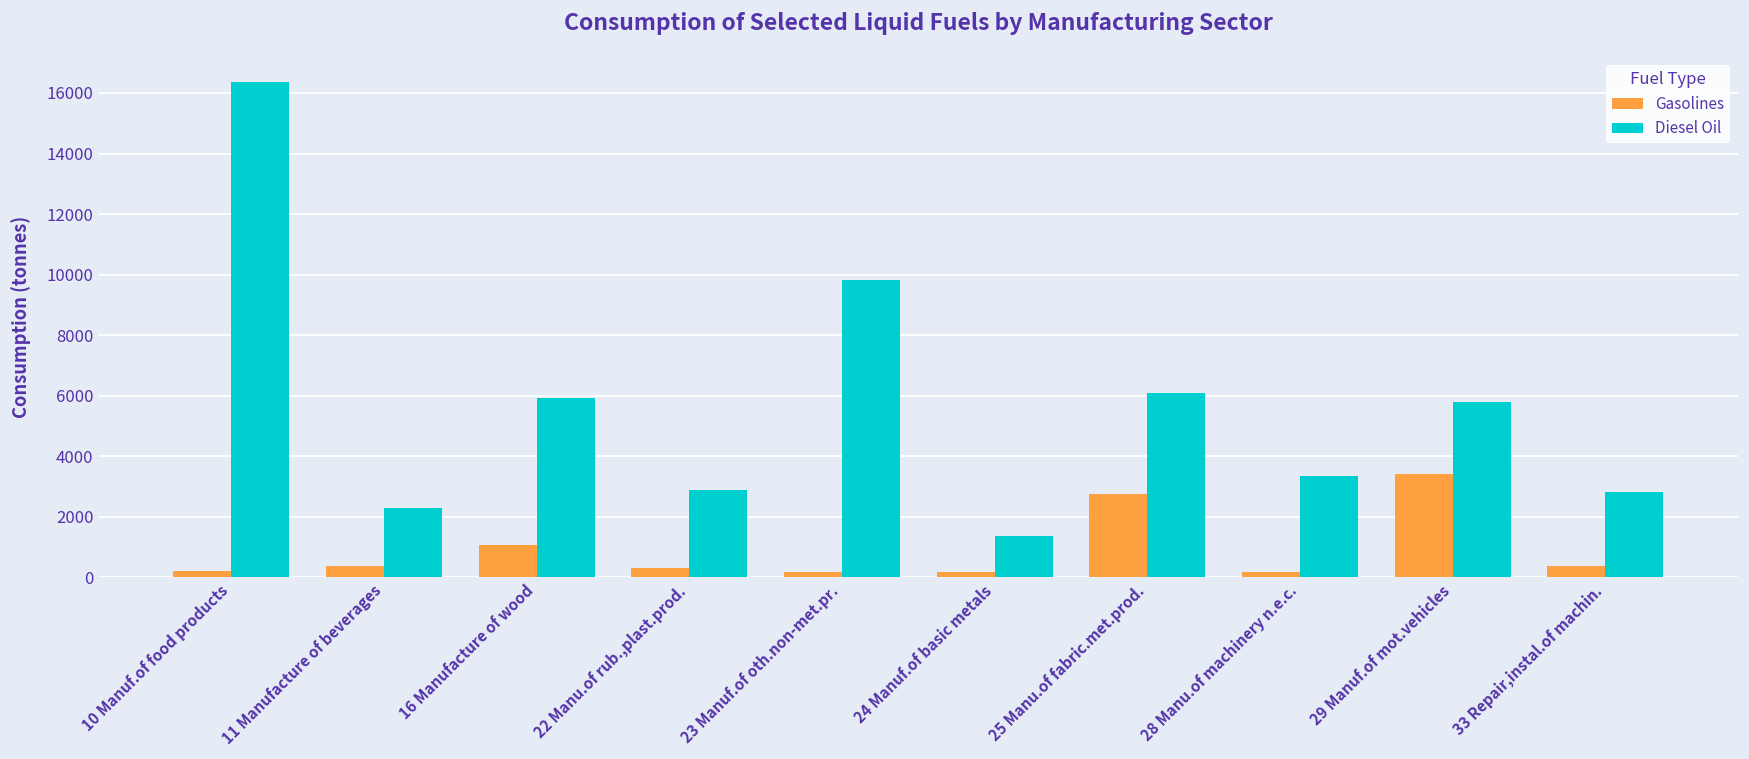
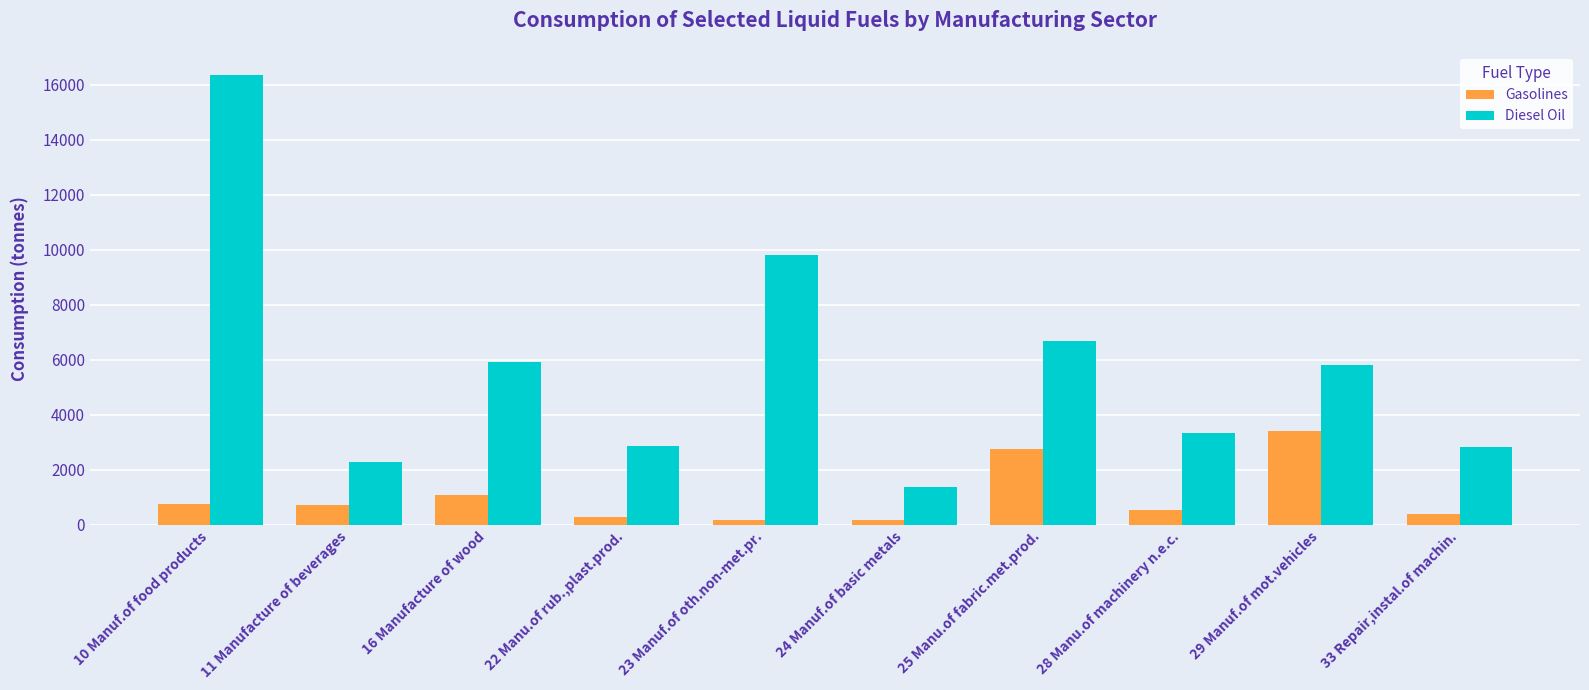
Gasolines, 10 Manuf.of food products: 200 -> 800
Gasolines, 11 Manufacture of beverages: 400 -> 700
Diesel Oil, 25 Manu.of fabric.met.prod.: 6100 -> 6700
Gasolines, 28 Manu.of machinery n.e.c.: 200 -> 500
